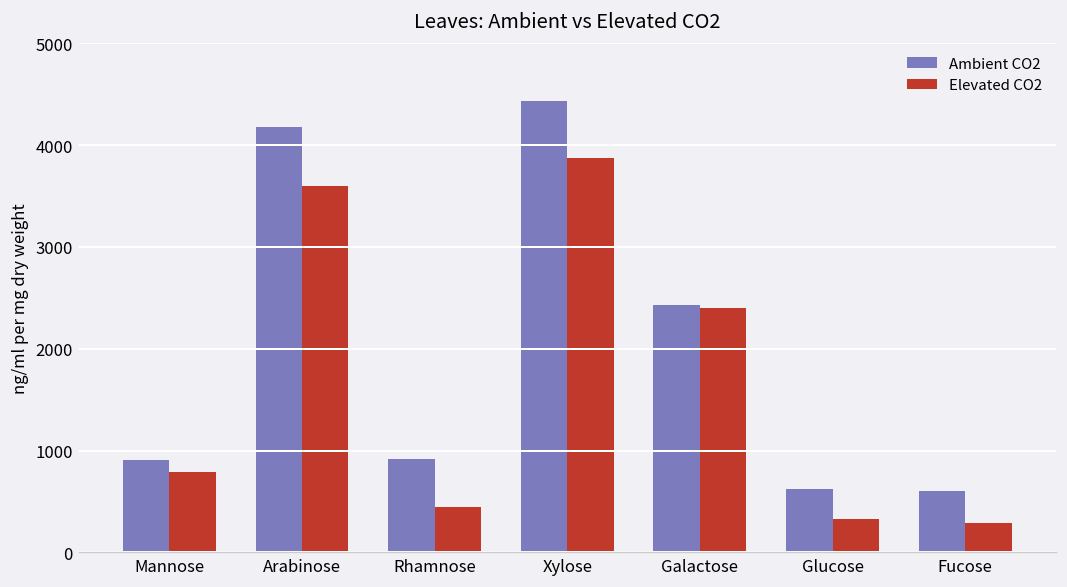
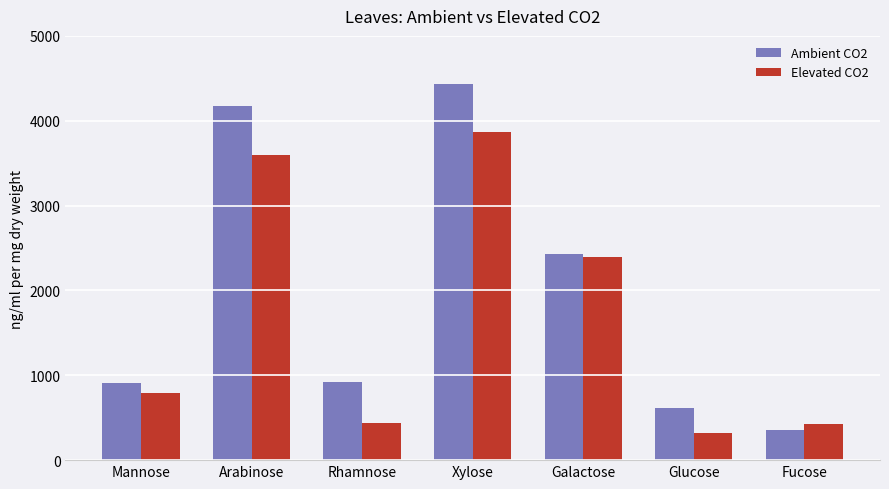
Ambient CO2, Fucose: 600 -> 400
Elevated CO2, Fucose: 300 -> 400
